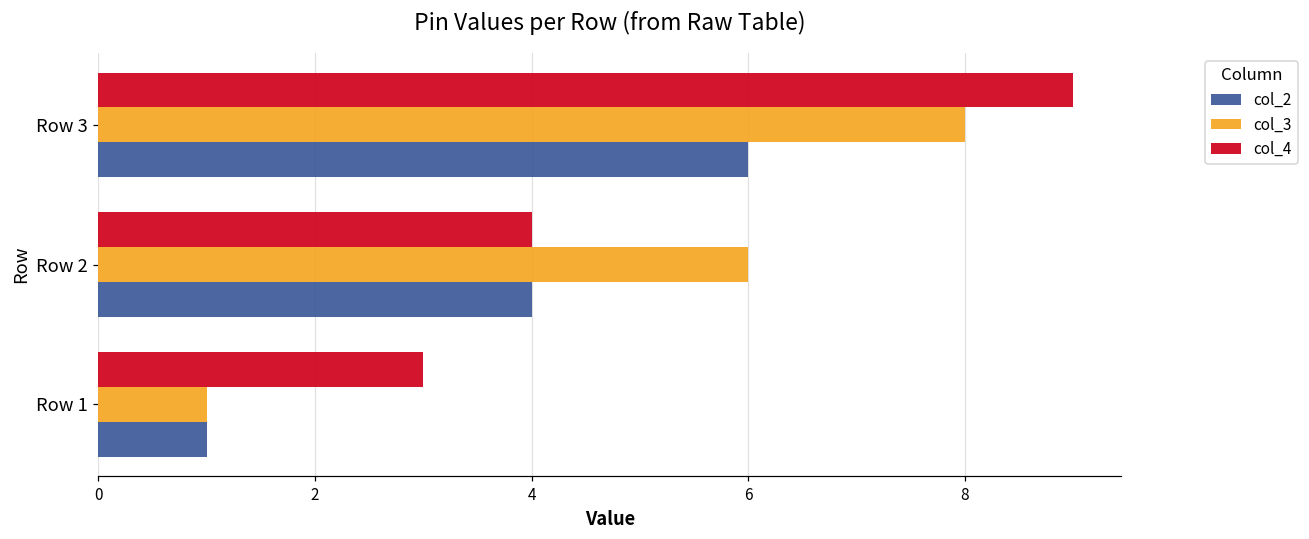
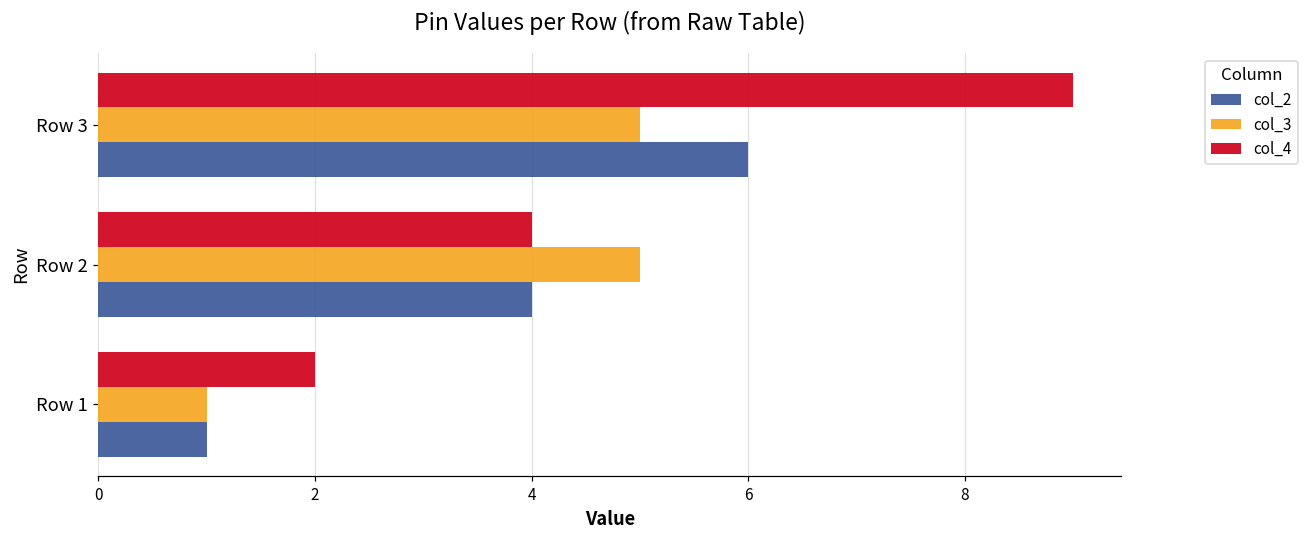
col_3, Row 3: 8 -> 5
col_3, Row 2: 6 -> 5
col_4, Row 1: 3 -> 2
